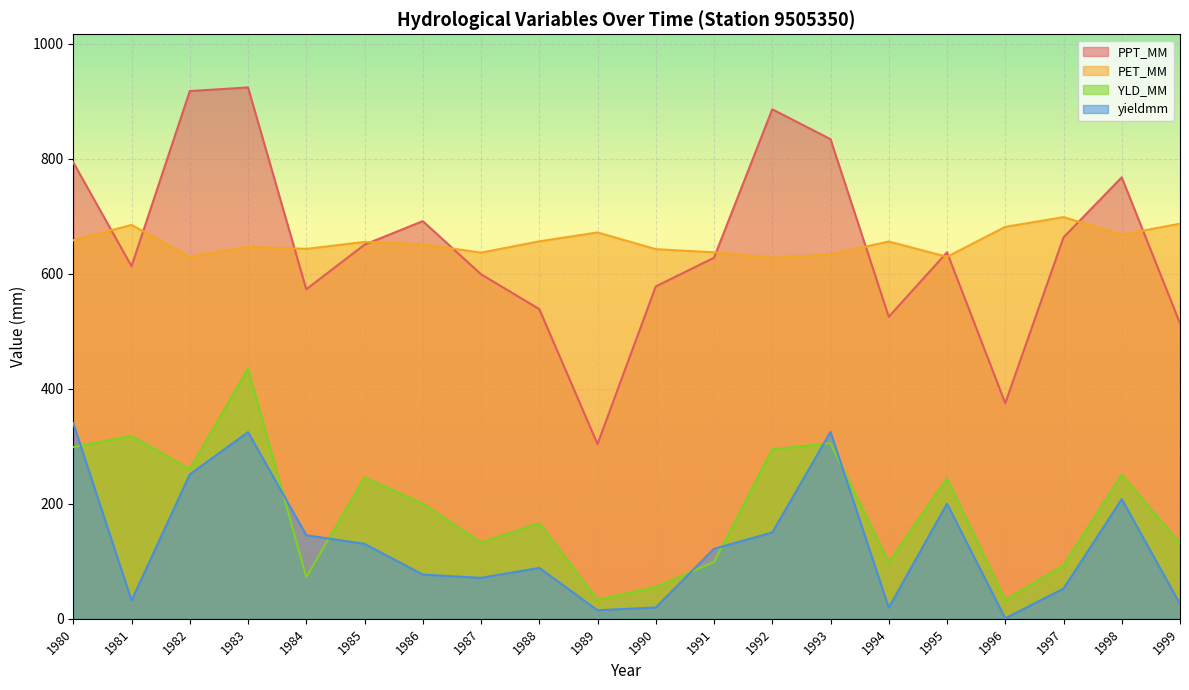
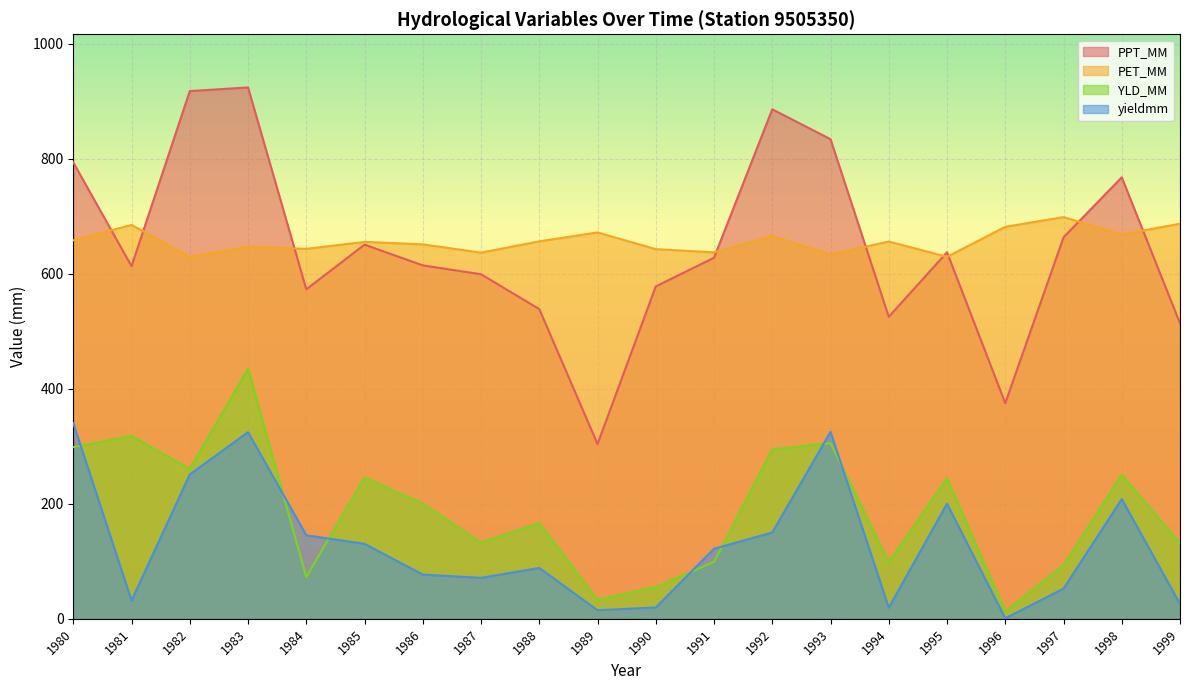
PPT_MM, 1986: 690 -> 610
PET_MM, 1992: 630 -> 670
YLD_MM, 1996: 30 -> 10
